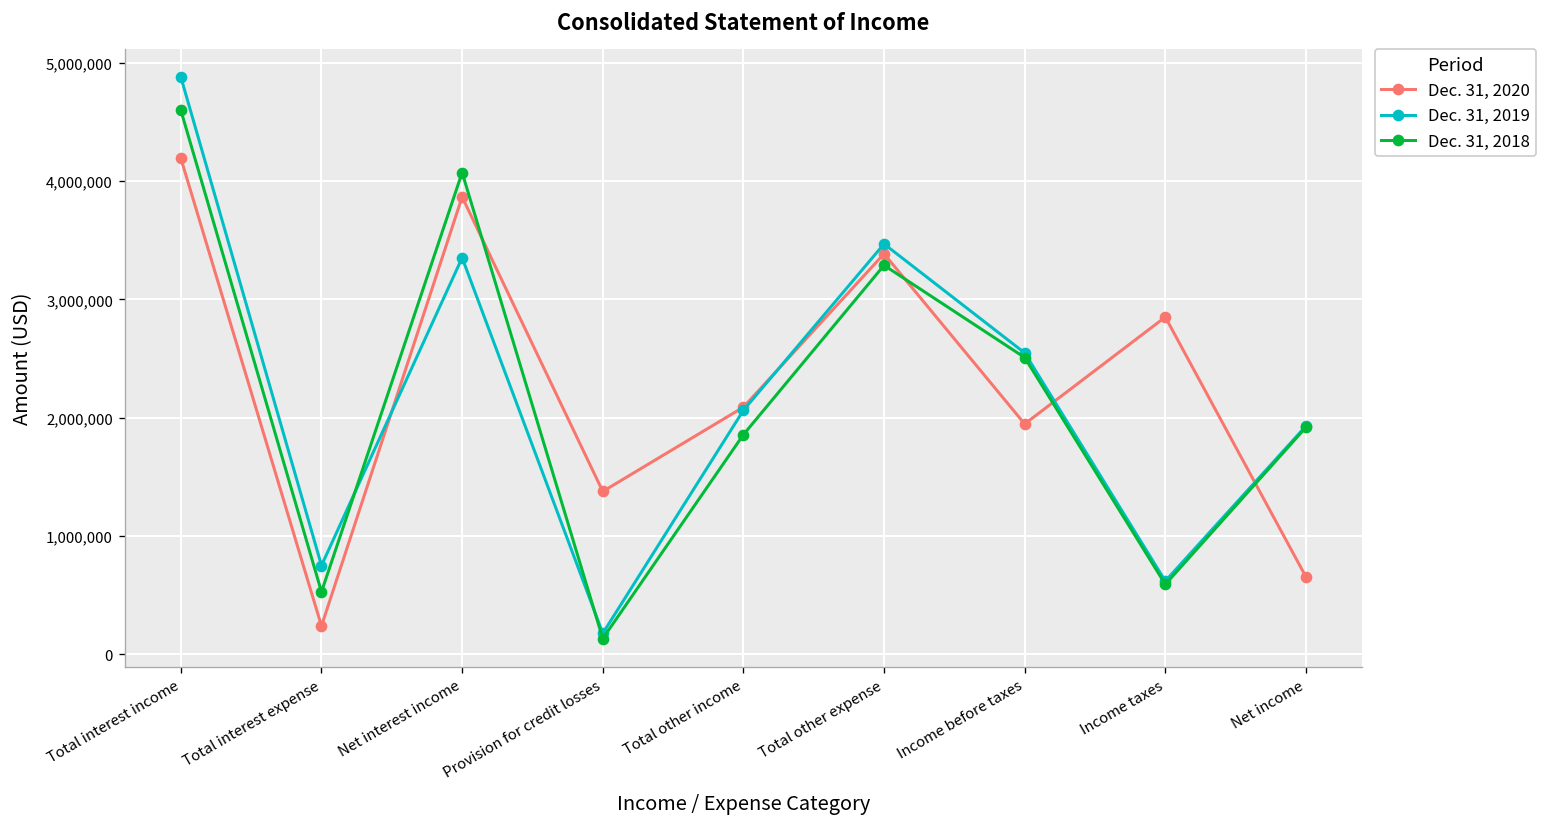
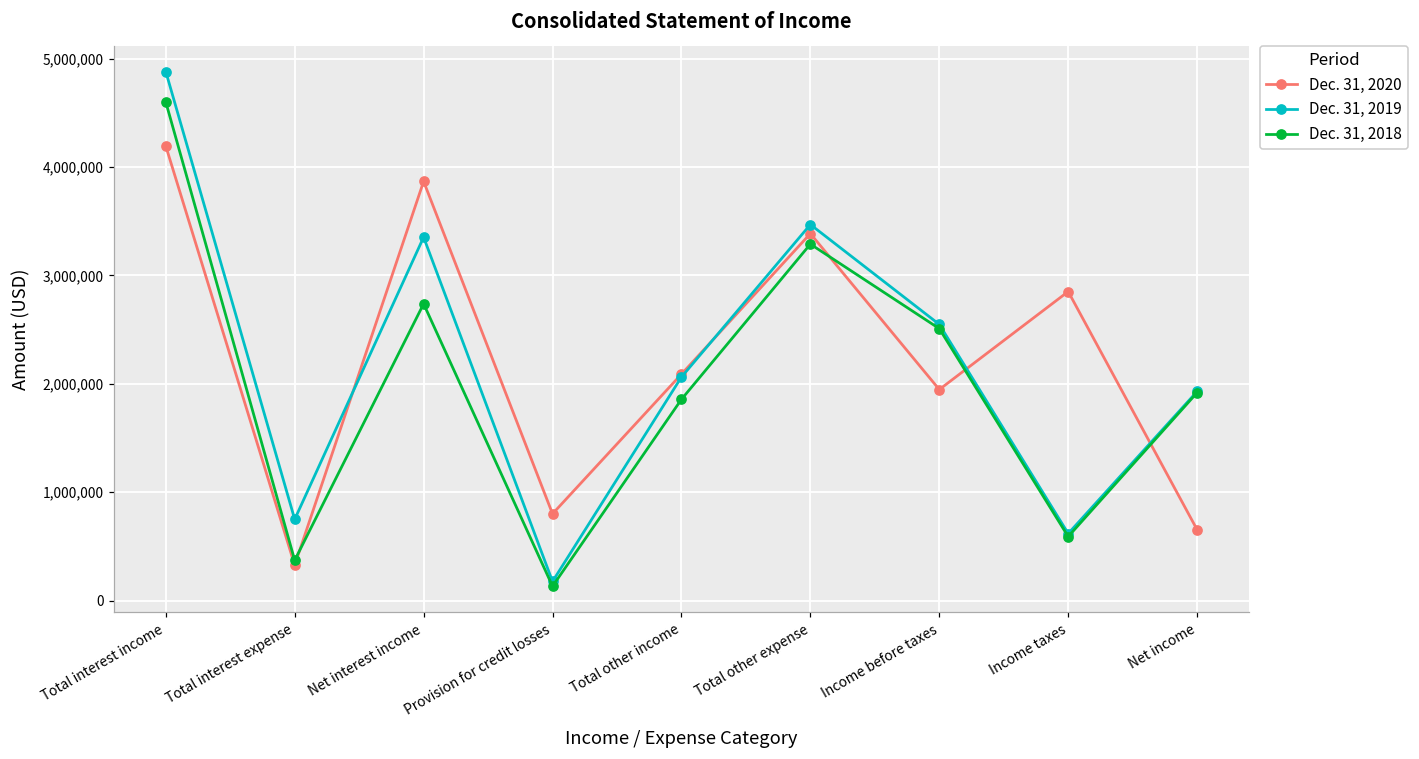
Dec. 31, 2020, Total interest expense: 200,000 -> 300,000
Dec. 31, 2018, Total interest expense: 500,000 -> 400,000
Dec. 31, 2018, Net interest income: 4,100,000 -> 2,700,000
Dec. 31, 2020, Provision for credit losses: 1,400,000 -> 800,000
